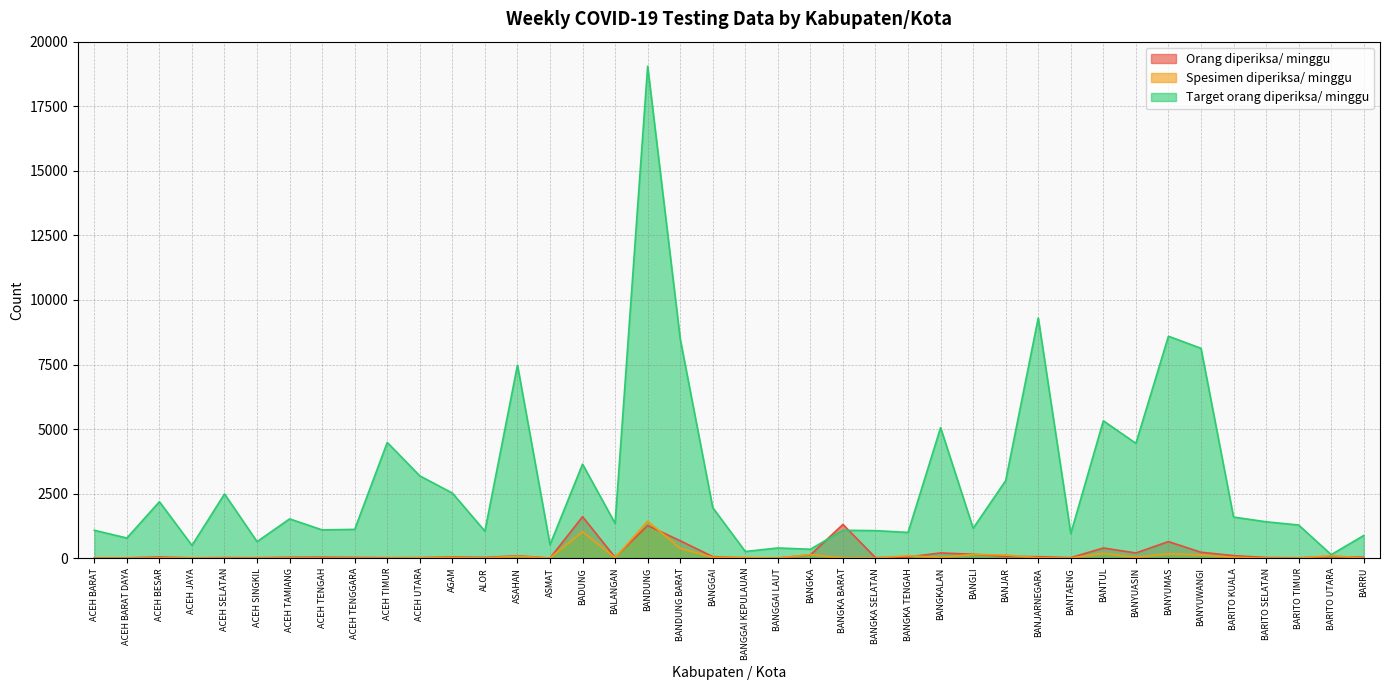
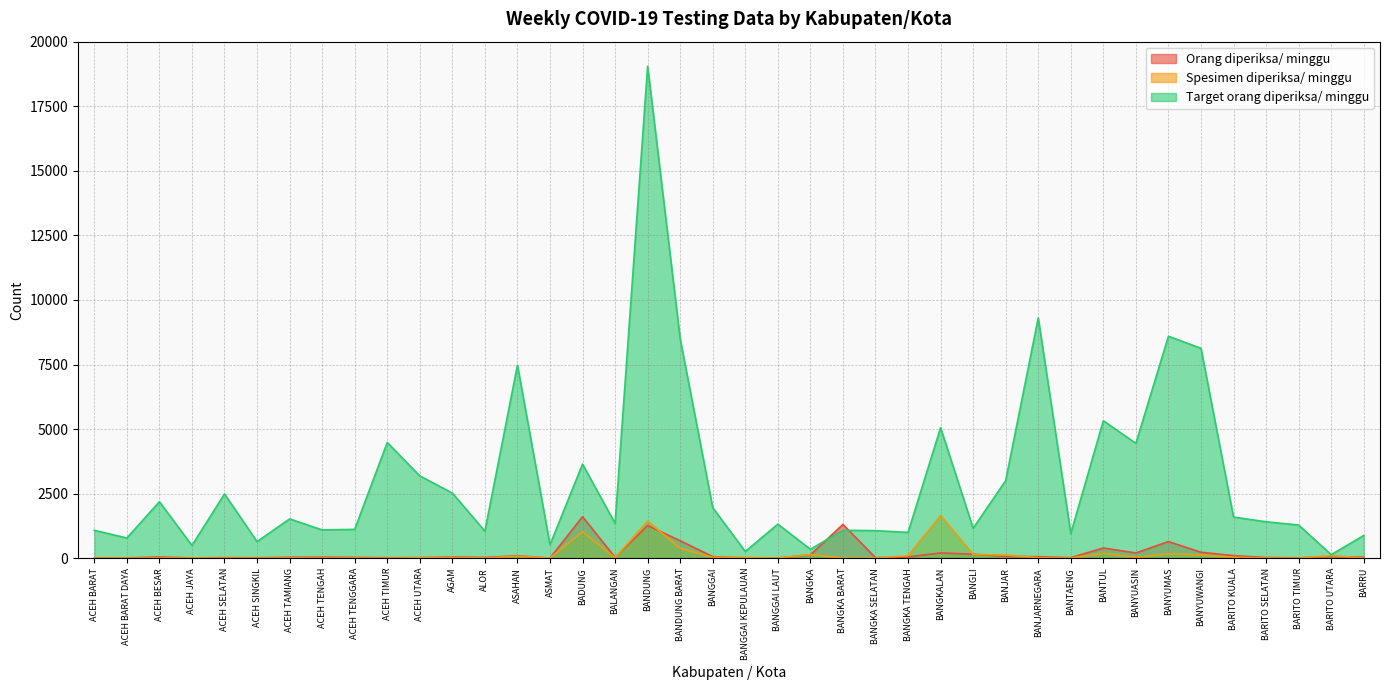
Target orang diperiksa/ minggu, BANGGAI LAUT: 400 -> 1300
Spesimen diperiksa/ minggu, BANGKALAN: 0 -> 1700
